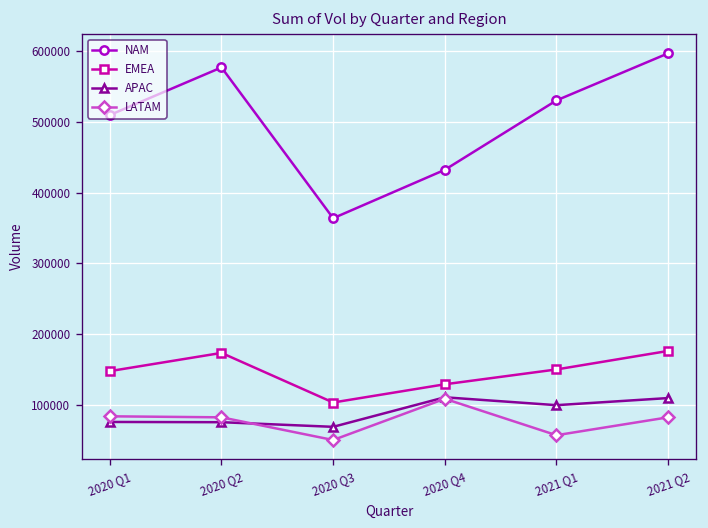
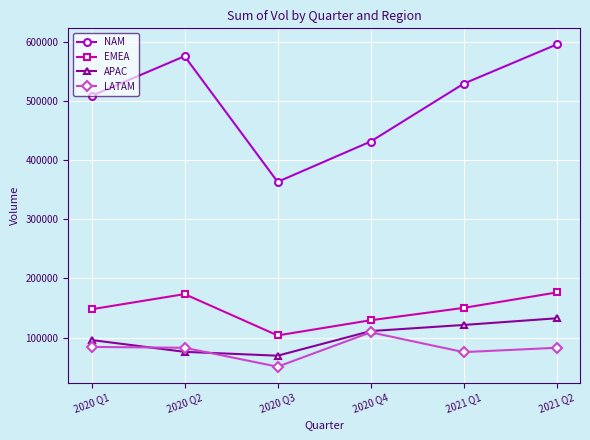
APAC, 2020 Q1: 80000 -> 100000
APAC, 2021 Q1: 100000 -> 120000
LATAM, 2021 Q1: 60000 -> 80000
APAC, 2021 Q2: 110000 -> 130000
